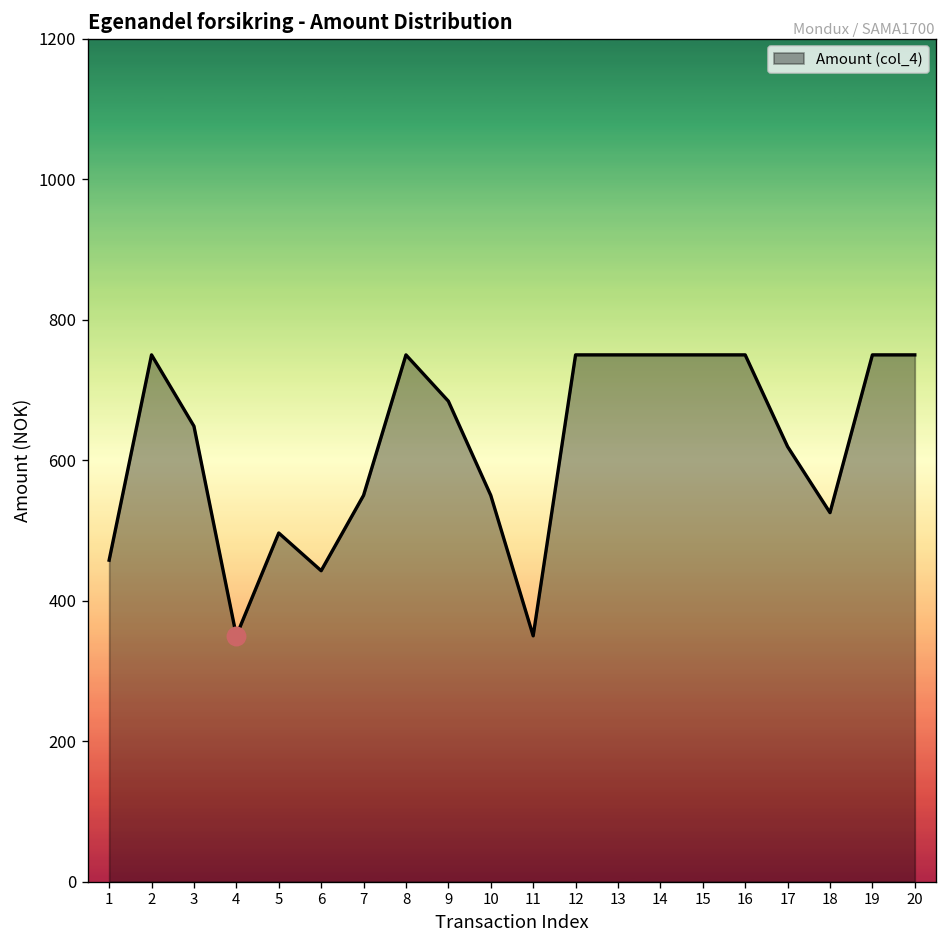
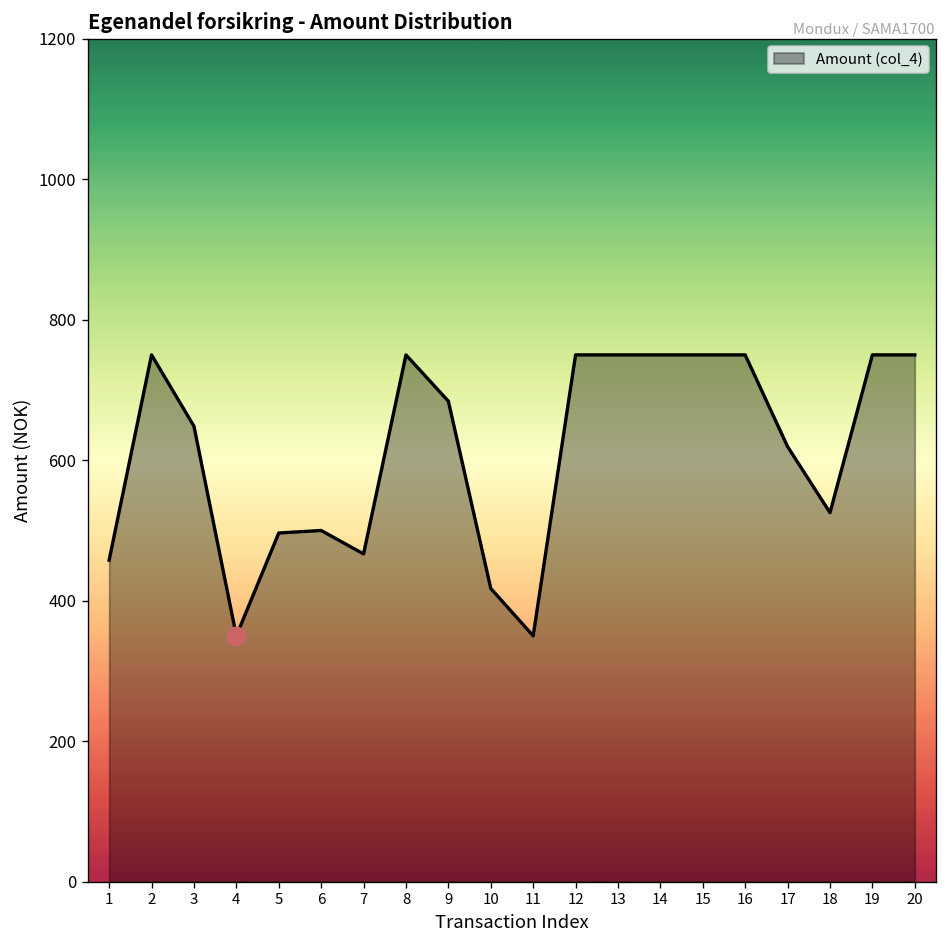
Amount (col_4), 6: 440 -> 500
Amount (col_4), 7: 550 -> 470
Amount (col_4), 10: 550 -> 420
